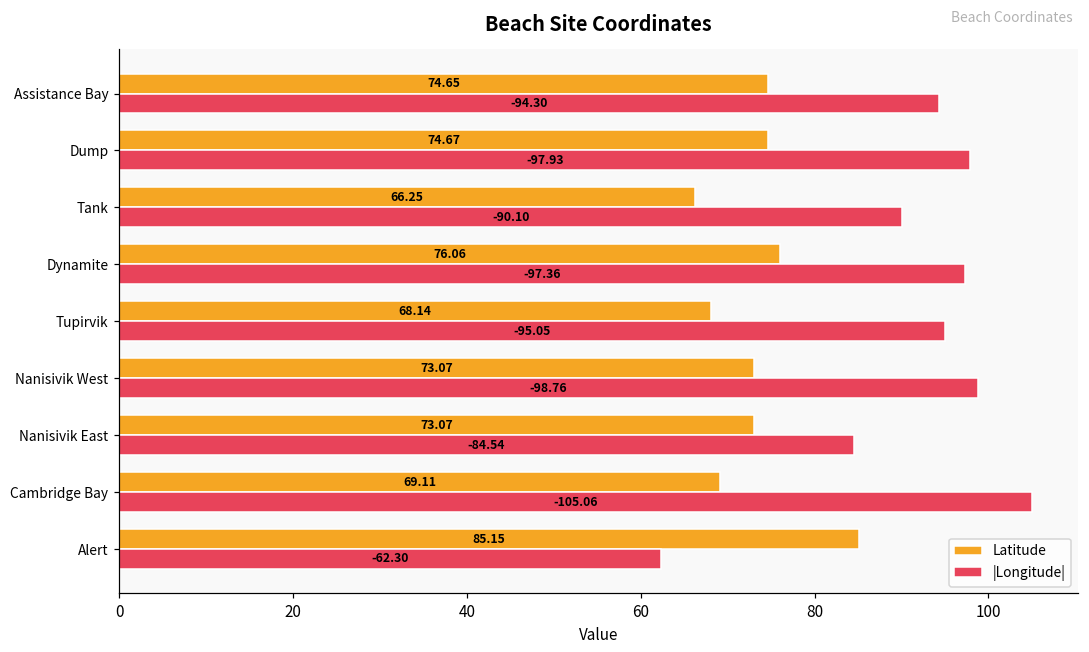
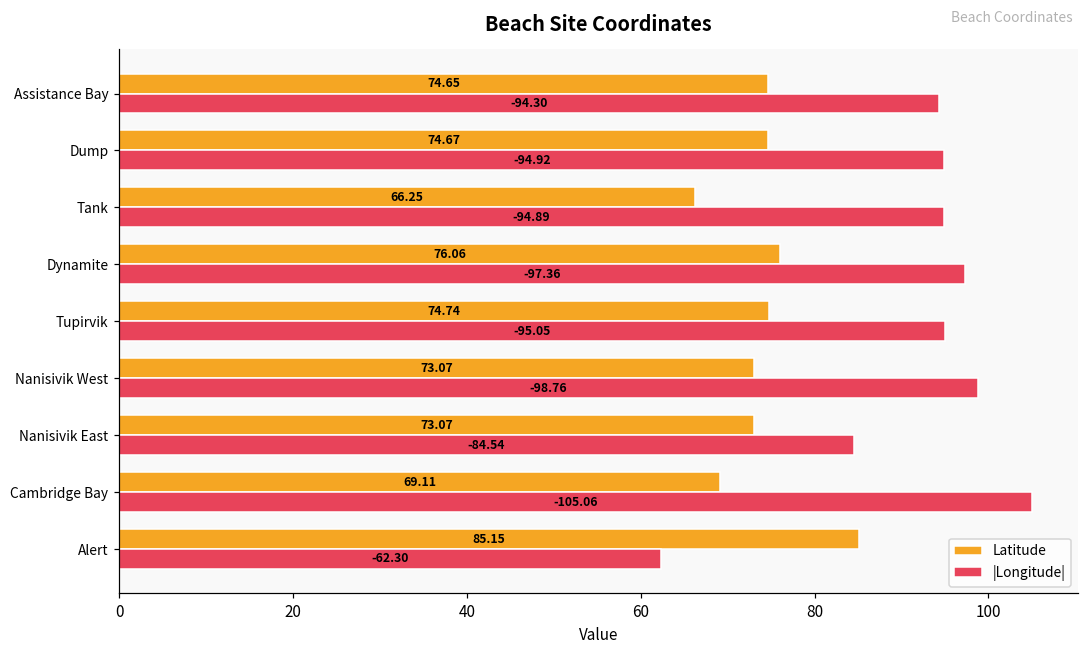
|Longitude|, Dump: -97.93 -> -94.92
|Longitude|, Tank: -90.10 -> -94.89
Latitude, Tupirvik: 68.14 -> 74.74
